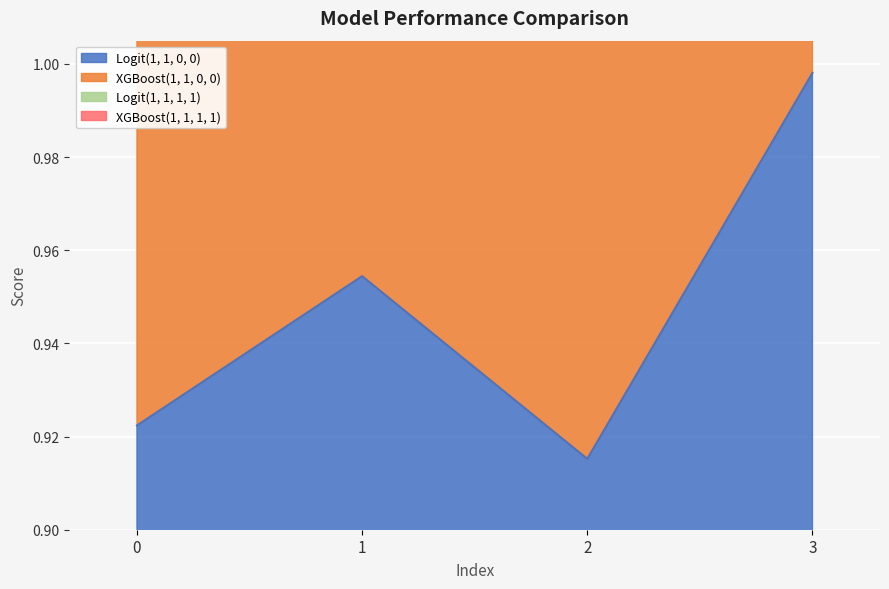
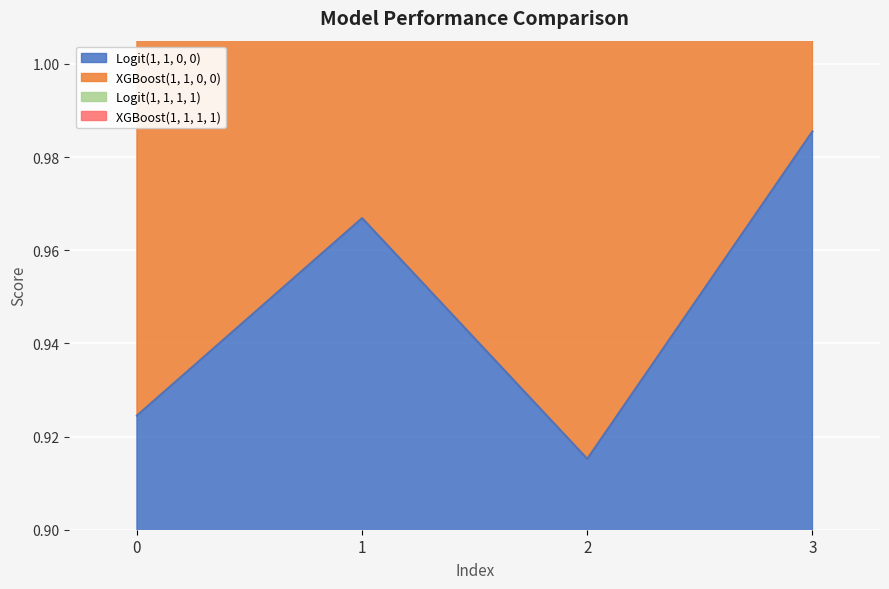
Logit(1, 1, 0, 0), 0: 0.922 -> 0.925
Logit(1, 1, 0, 0), 1: 0.954 -> 0.967
Logit(1, 1, 0, 0), 3: 0.998 -> 0.986
